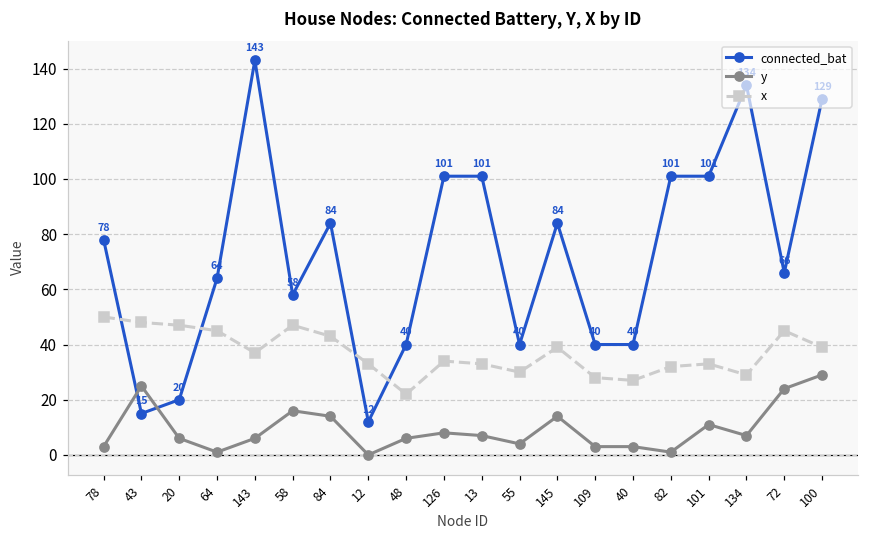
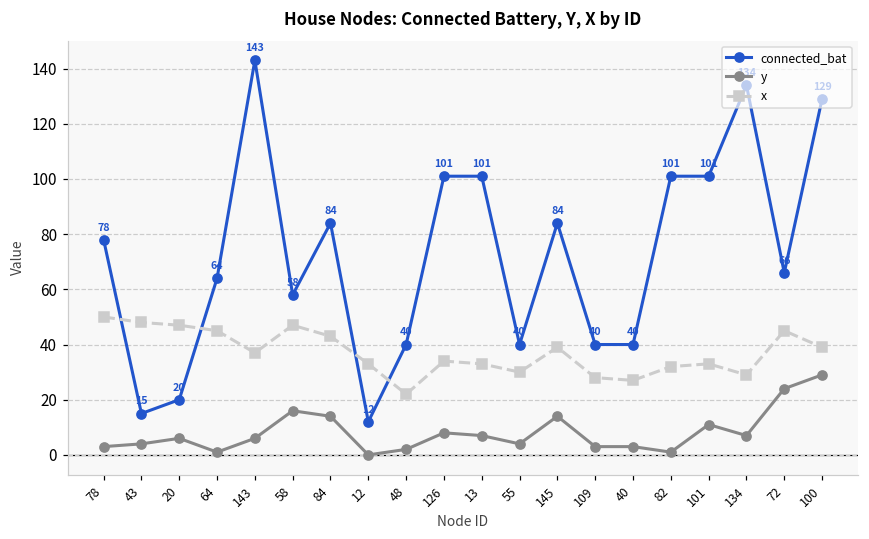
y, 43: 25 -> 4
y, 48: 6 -> 2
